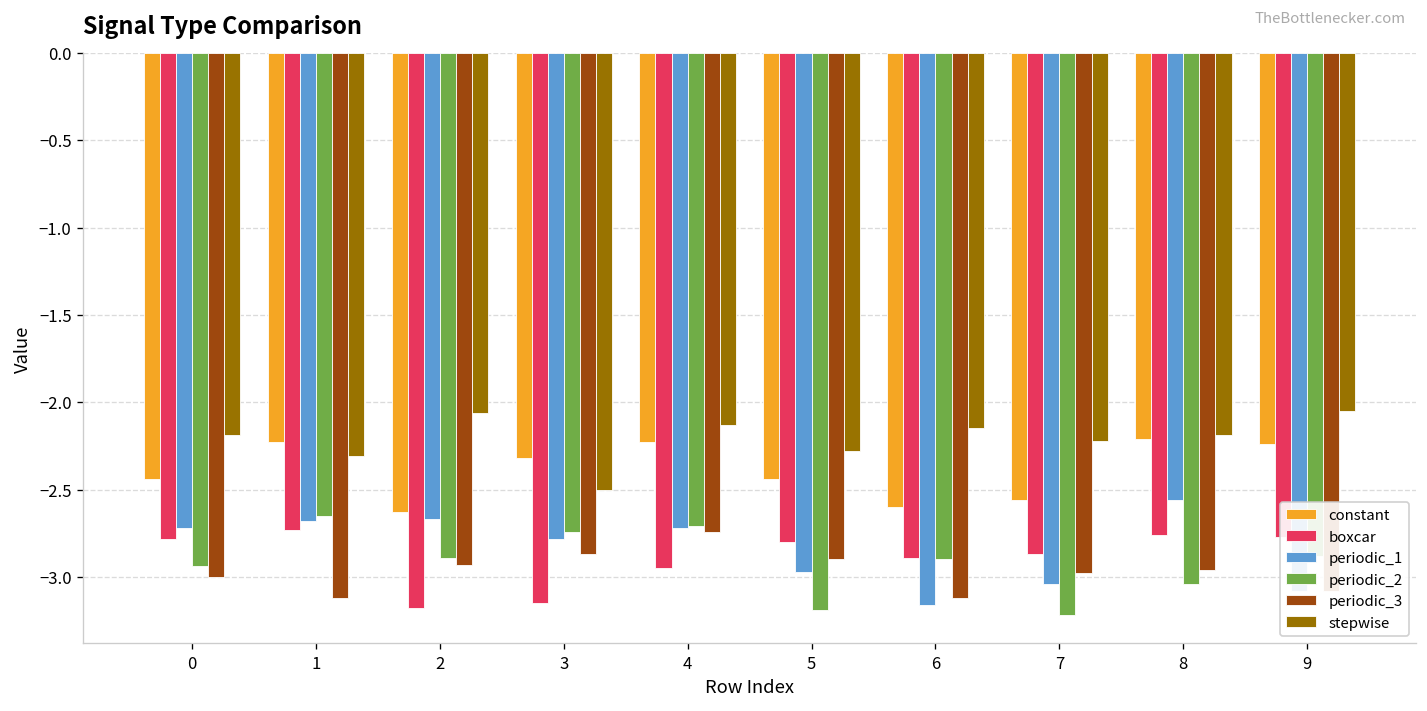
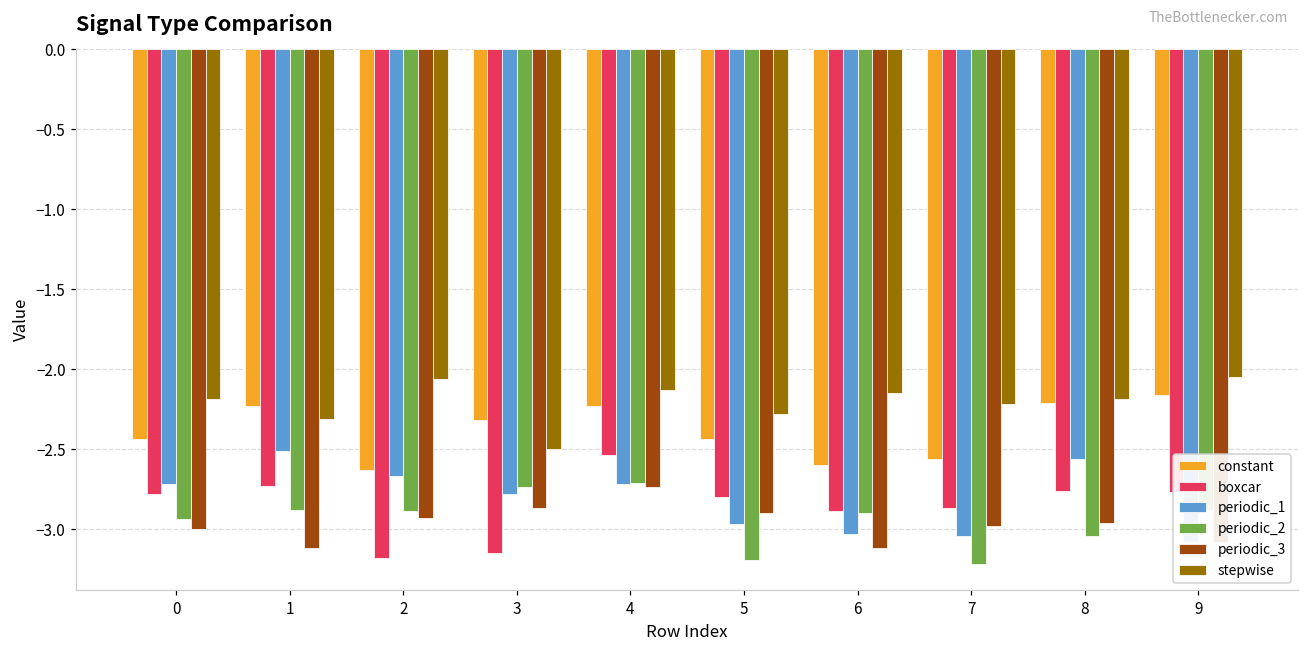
periodic_1, 1: -2.68 -> -2.51
periodic_2, 1: -2.65 -> -2.88
boxcar, 4: -2.95 -> -2.54
periodic_1, 6: -3.16 -> -3.03
constant, 9: -2.24 -> -2.16
